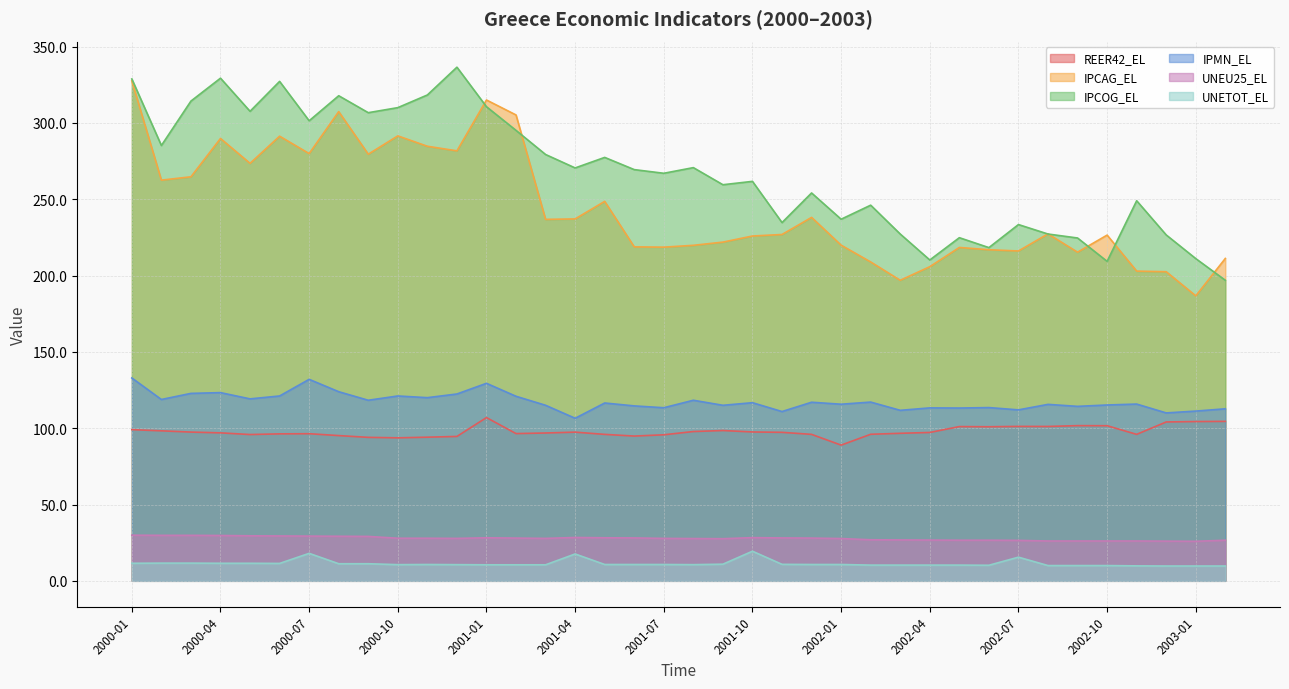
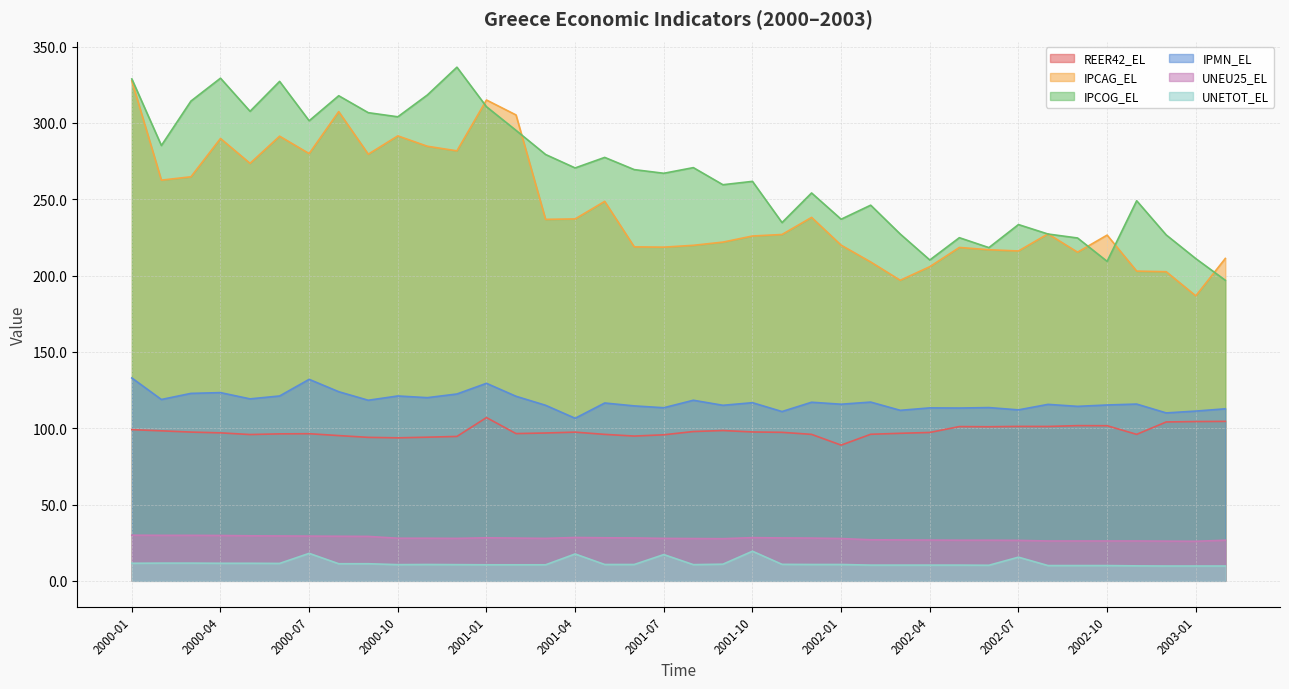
IPCOG_EL, 2000-10: 310 -> 304
UNETOT_EL, 2001-07: 11 -> 17
